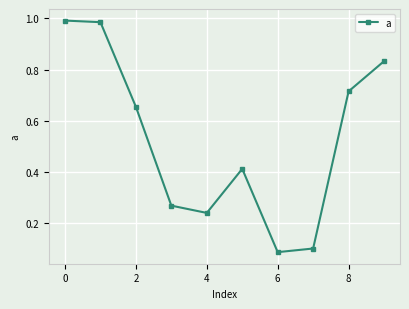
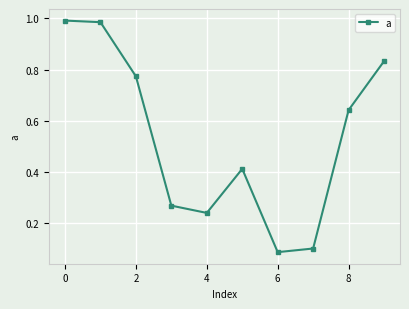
2: 0.65 -> 0.77
8: 0.71 -> 0.64
